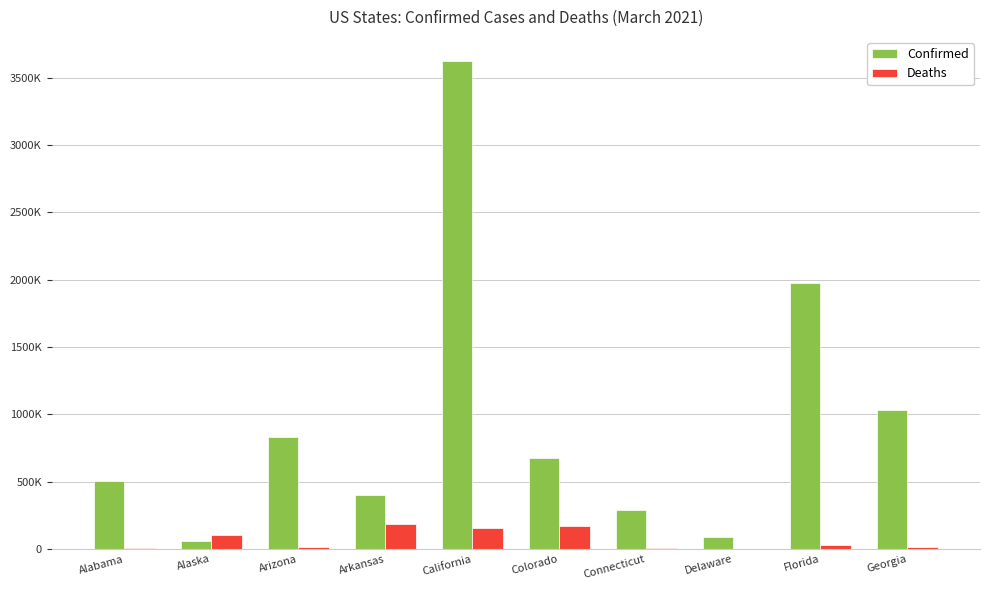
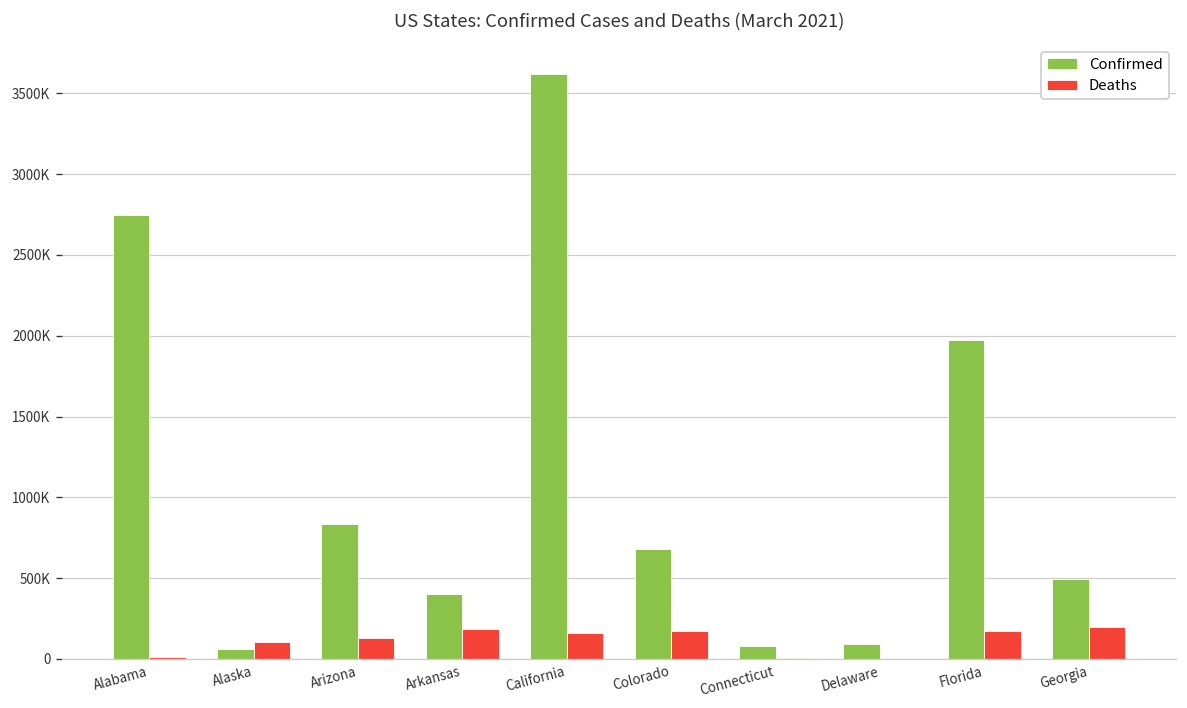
Confirmed, Alabama: 500000 -> 2750000
Deaths, Arizona: 20000 -> 130000
Confirmed, Connecticut: 290000 -> 80000
Deaths, Florida: 30000 -> 180000
Confirmed, Georgia: 1030000 -> 500000
Deaths, Georgia: 20000 -> 200000
